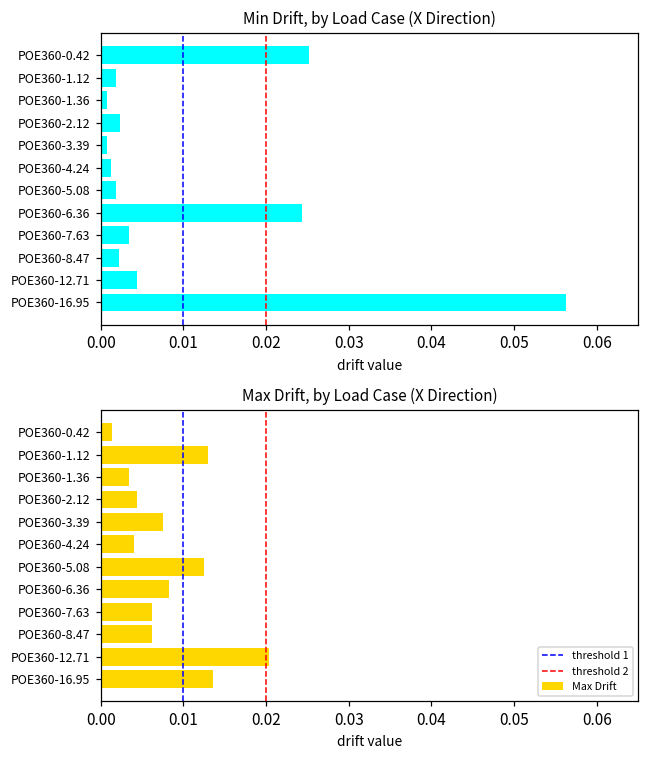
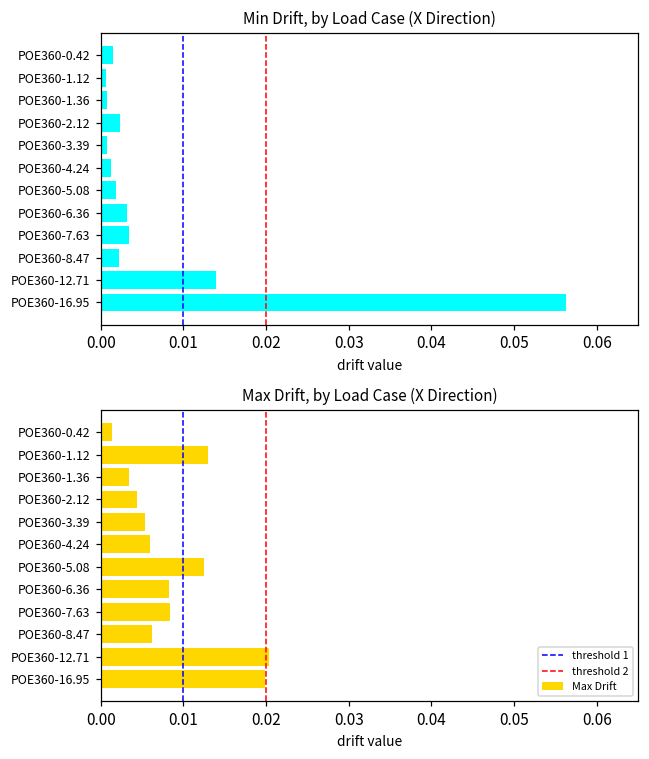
Min Drift, by Load Case (X Direction), POE360-0.42: 0.025 -> 0.001
Min Drift, by Load Case (X Direction), POE360-1.12: 0.002 -> 0.001
Min Drift, by Load Case (X Direction), POE360-6.36: 0.024 -> 0.003
Min Drift, by Load Case (X Direction), POE360-12.71: 0.004 -> 0.014
Max Drift, by Load Case (X Direction), POE360-3.39: 0.007 -> 0.005
Max Drift, by Load Case (X Direction), POE360-4.24: 0.004 -> 0.006
Max Drift, by Load Case (X Direction), POE360-7.63: 0.006 -> 0.008
Max Drift, by Load Case (X Direction), POE360-16.95: 0.014 -> 0.020
